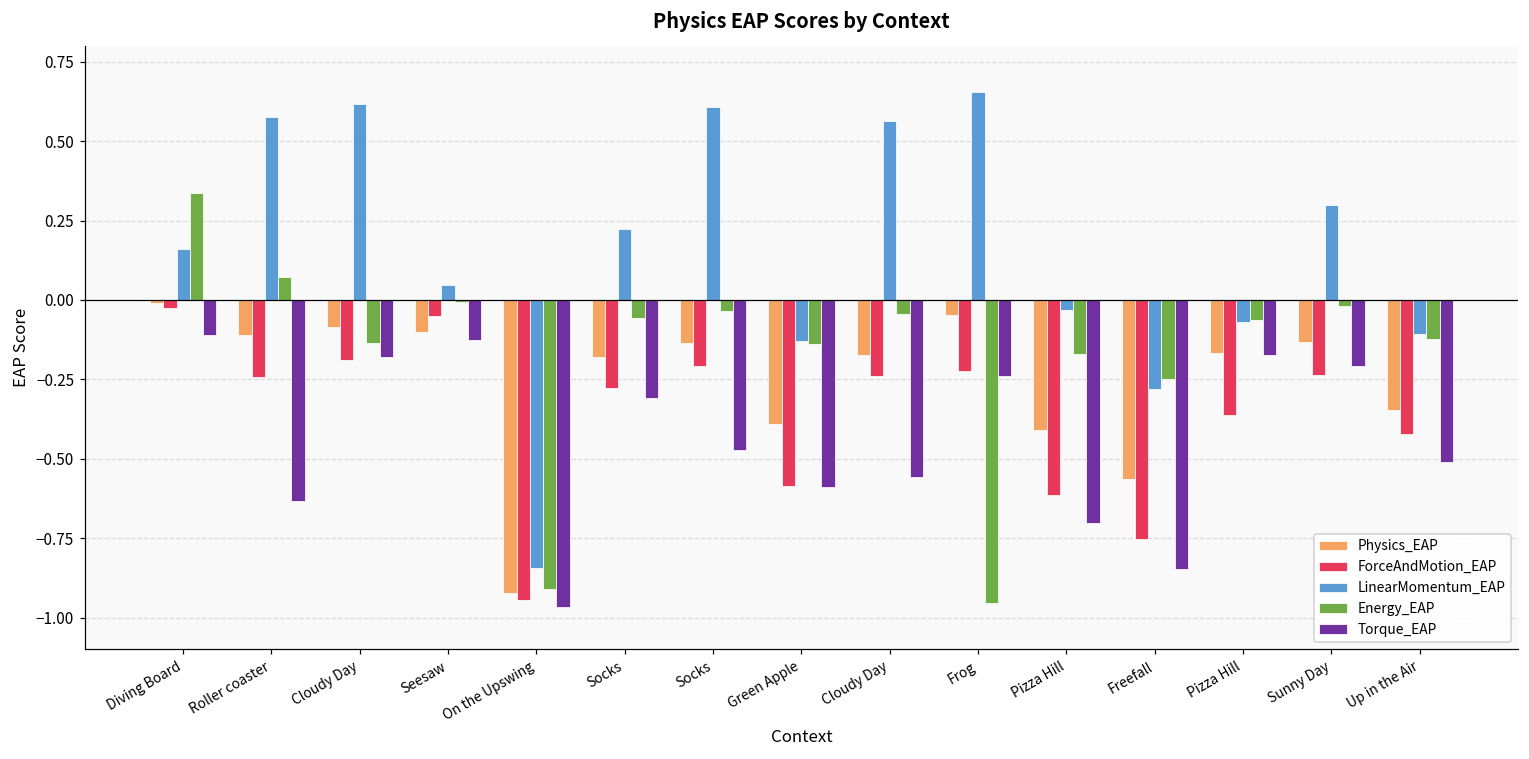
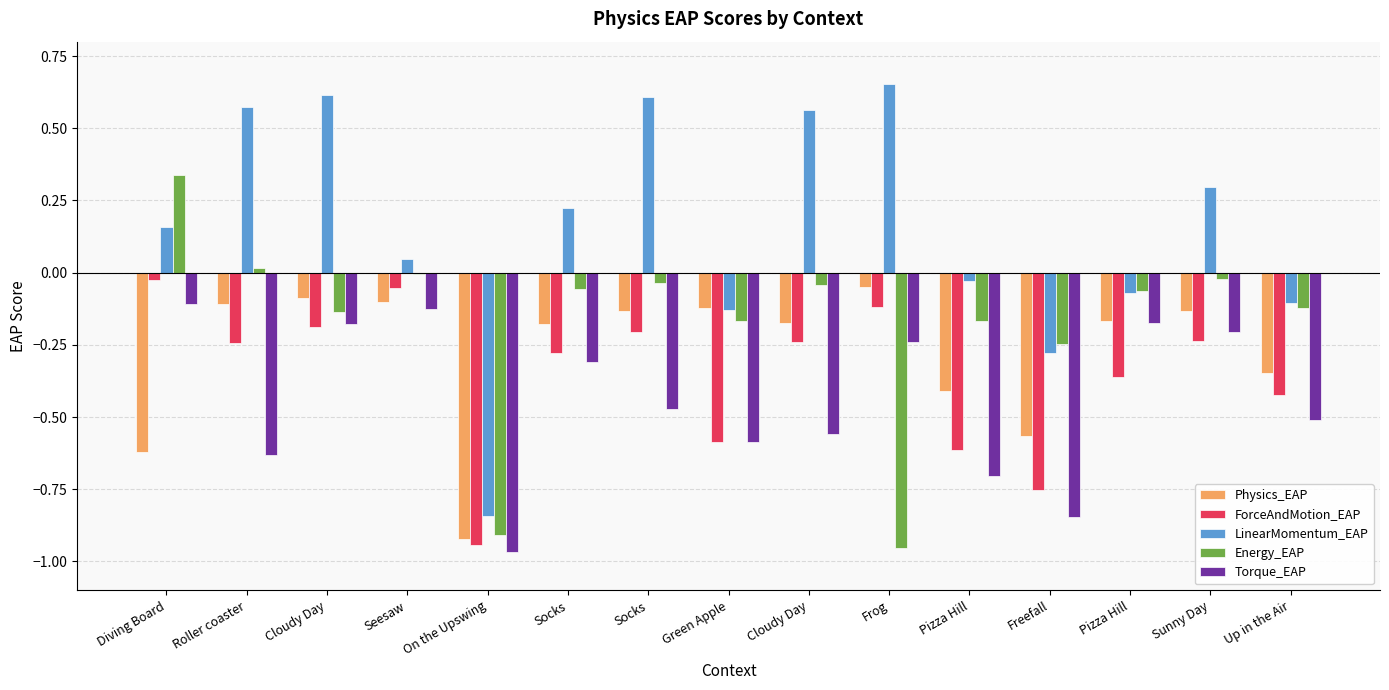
Physics_EAP, Diving Board: -0.01 -> -0.62
Energy_EAP, Roller coaster: 0.07 -> 0.02
Physics_EAP, Green Apple: -0.39 -> -0.12
Energy_EAP, Green Apple: -0.14 -> -0.17
ForceAndMotion_EAP, Frog: -0.22 -> -0.12
